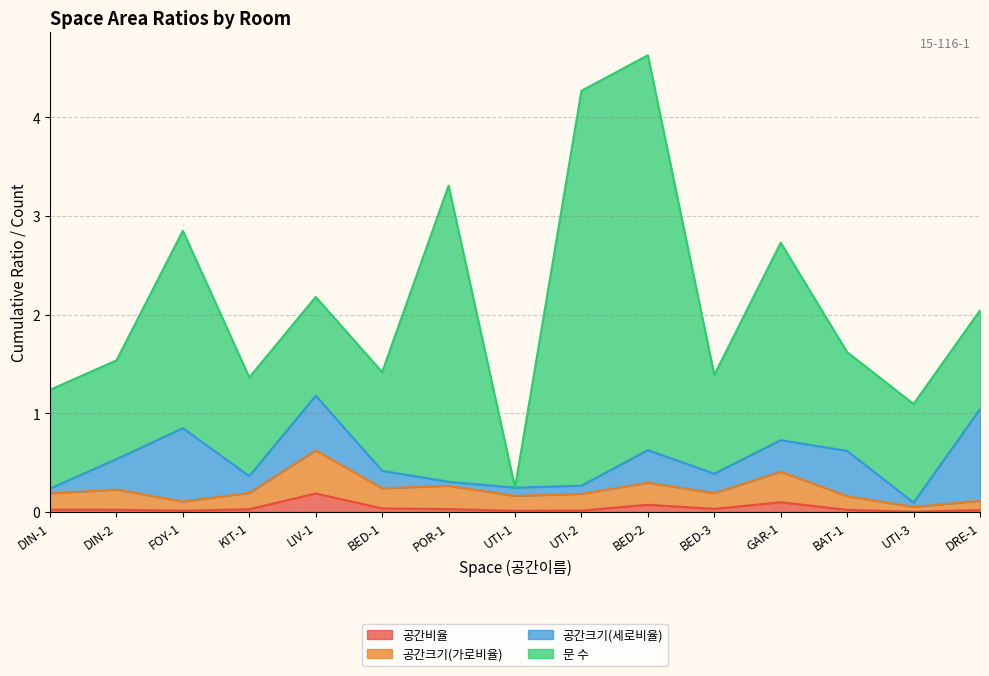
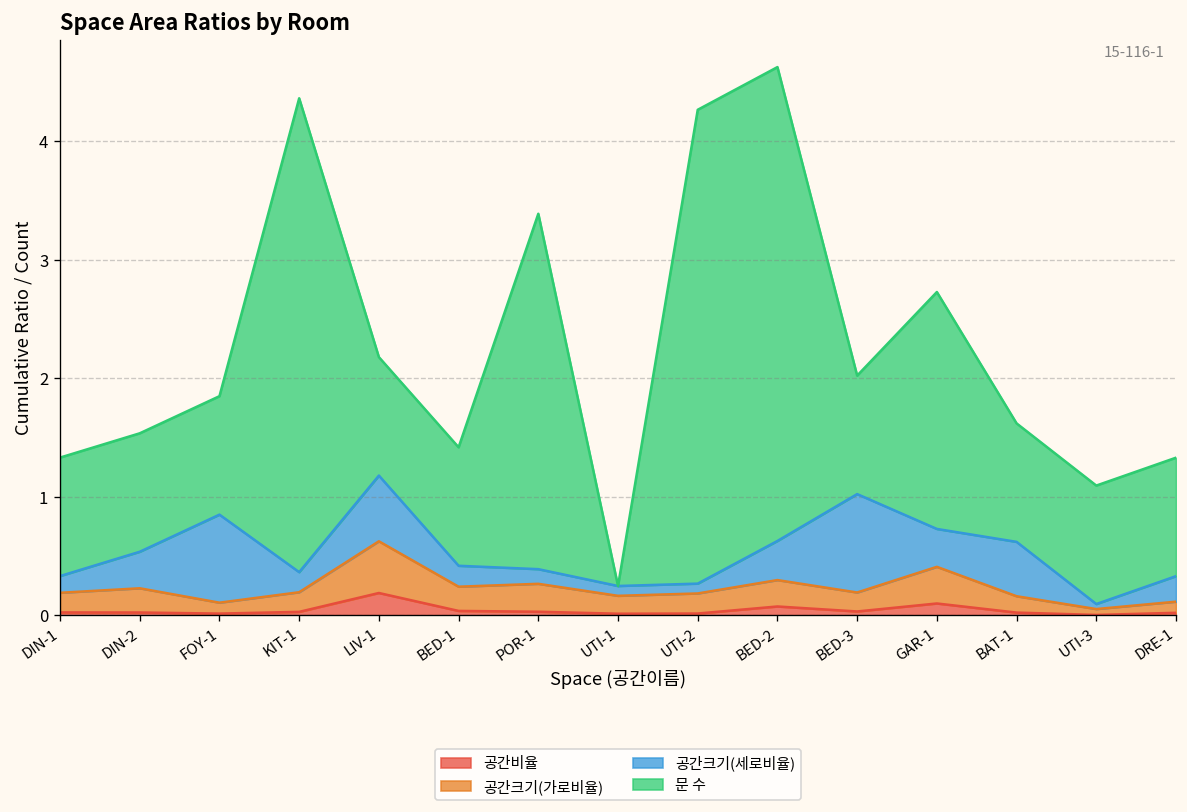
공간크기(세로비율), DIN-1: 0.0 -> 0.1
문 수, FOY-1: 2 -> 1
문 수, KIT-1: 1 -> 4
공간크기(세로비율), POR-1: 0.0 -> 0.1
공간크기(세로비율), BED-3: 0.2 -> 0.8
공간크기(세로비율), DRE-1: 0.9 -> 0.2
